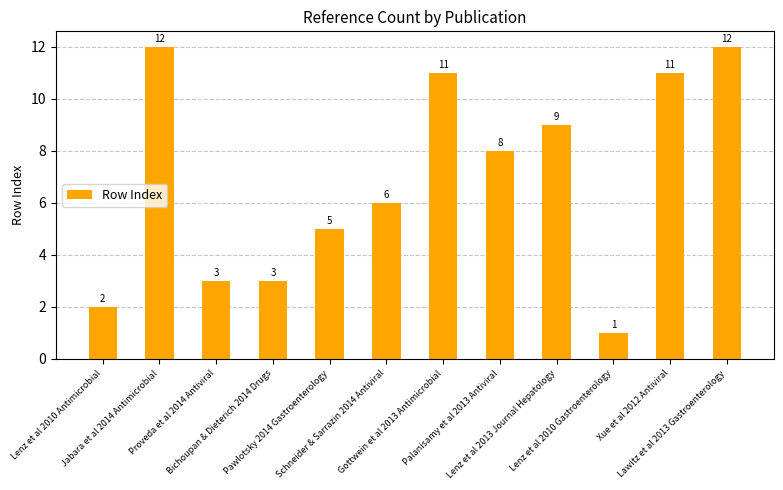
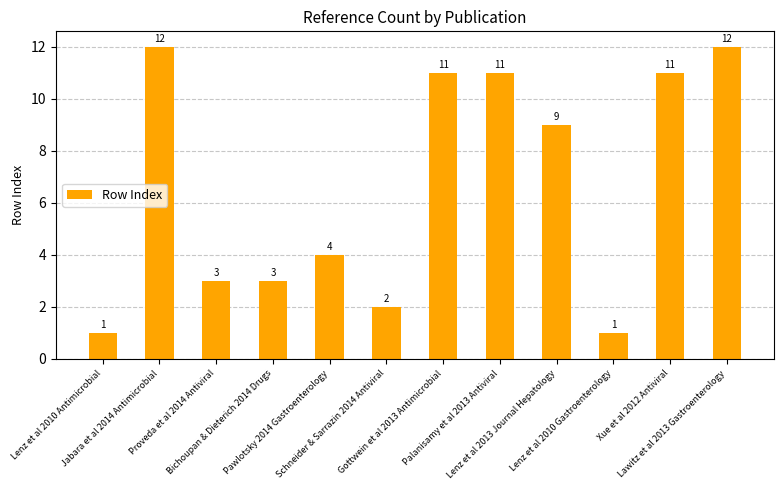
Lenz et al 2010 Antimicrobial: 2 -> 1
Pawlotsky 2014 Gastroenterology: 5 -> 4
Schneider & Sarrazin 2014 Antiviral: 6 -> 2
Palanisamy et al 2013 Antiviral: 8 -> 11
